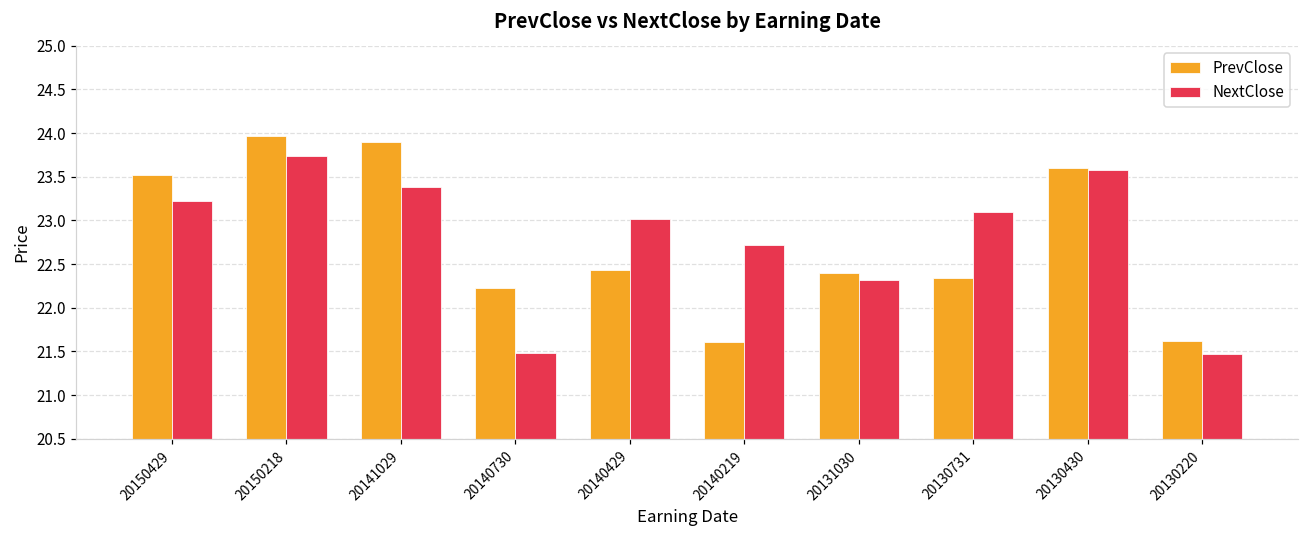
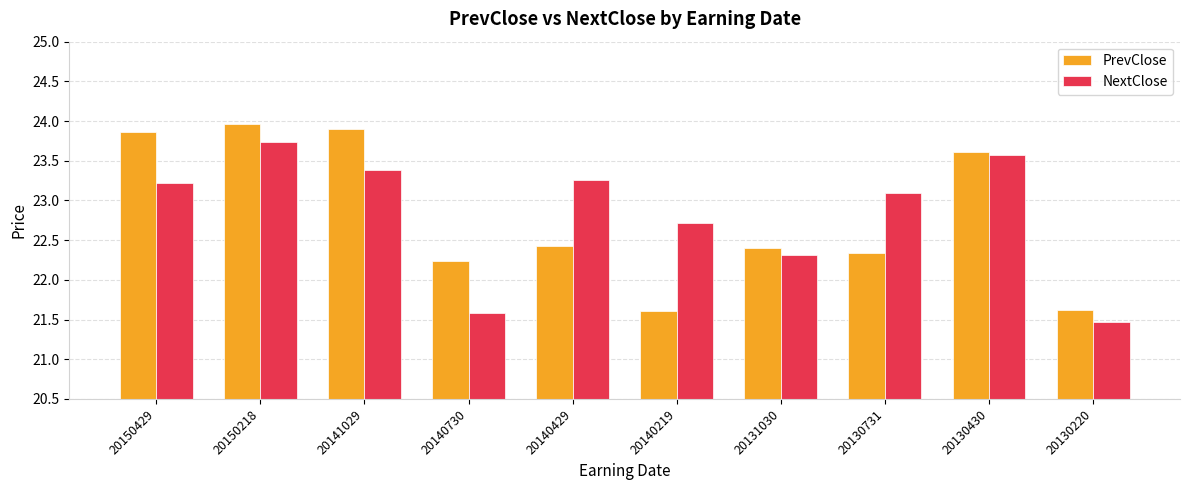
PrevClose, 20150429: 23.5 -> 23.9
NextClose, 20140730: 21.5 -> 21.6
NextClose, 20140429: 23.0 -> 23.3
